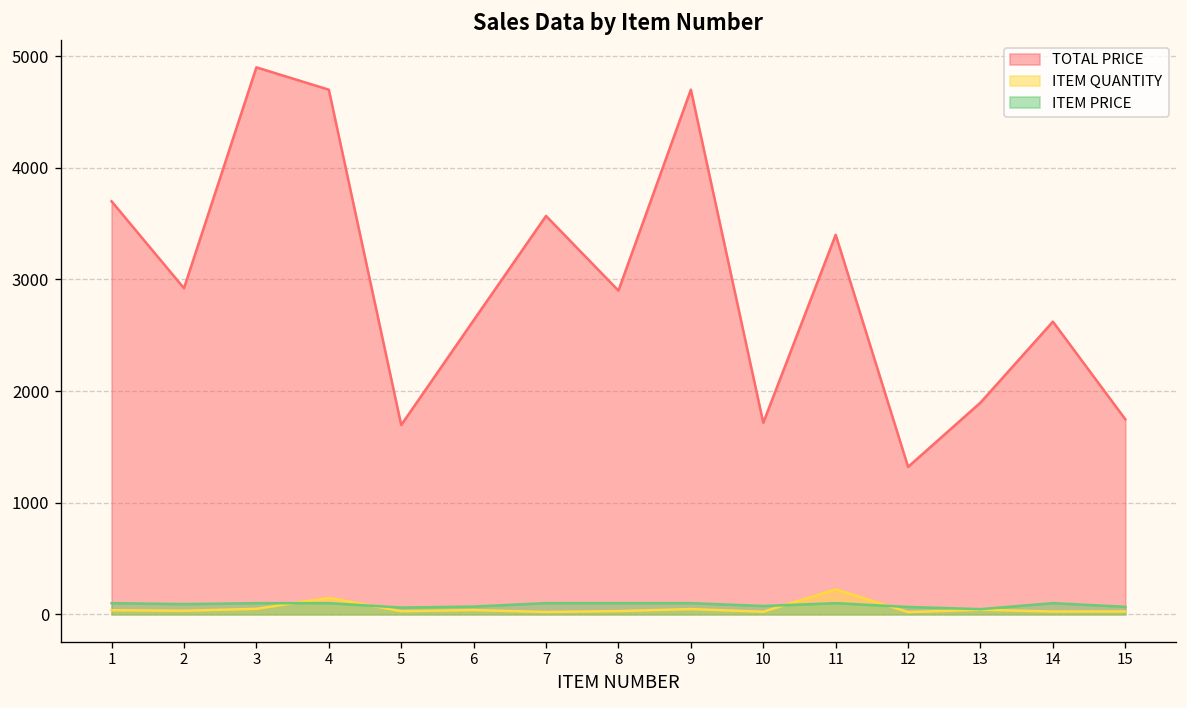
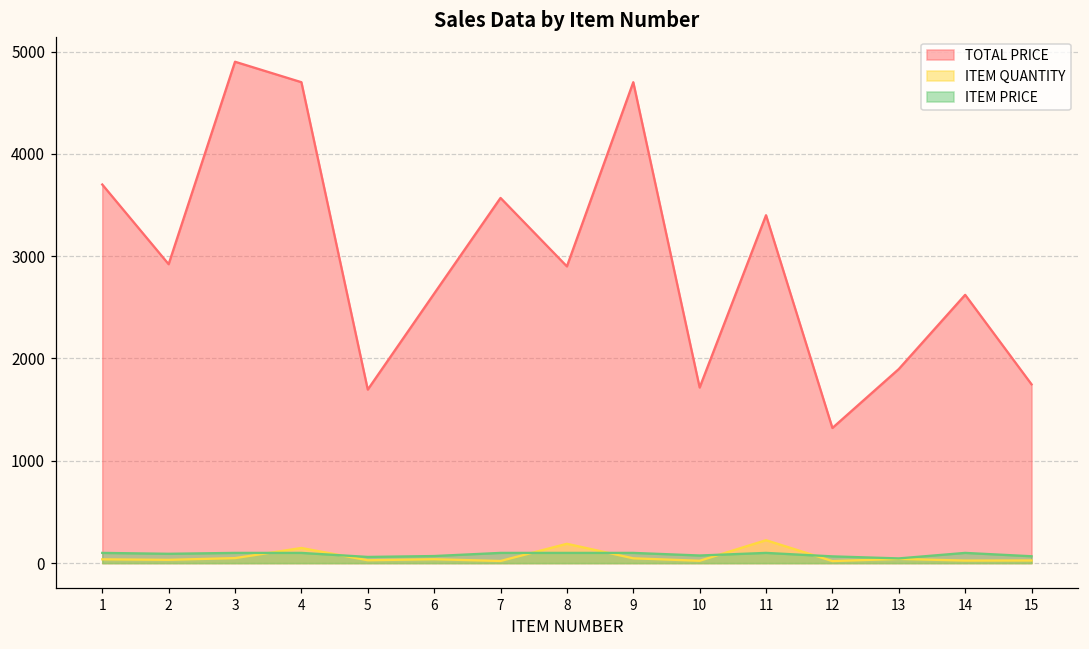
ITEM QUANTITY, 8: 0 -> 200
